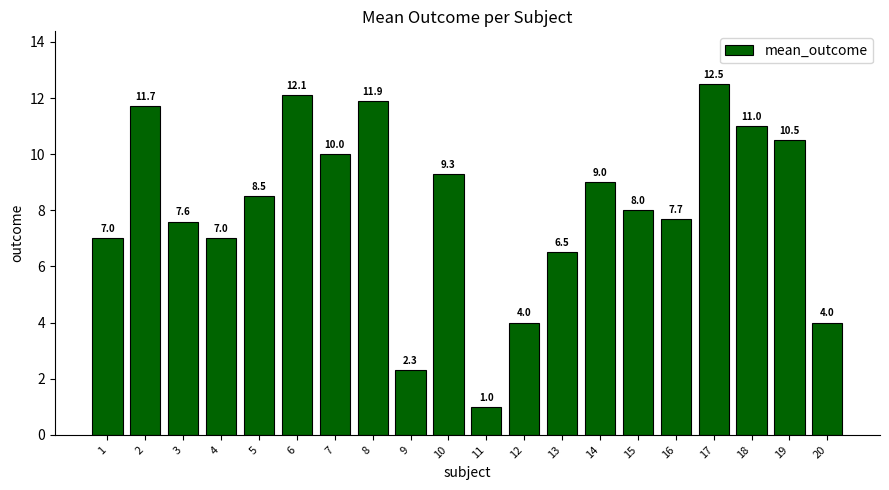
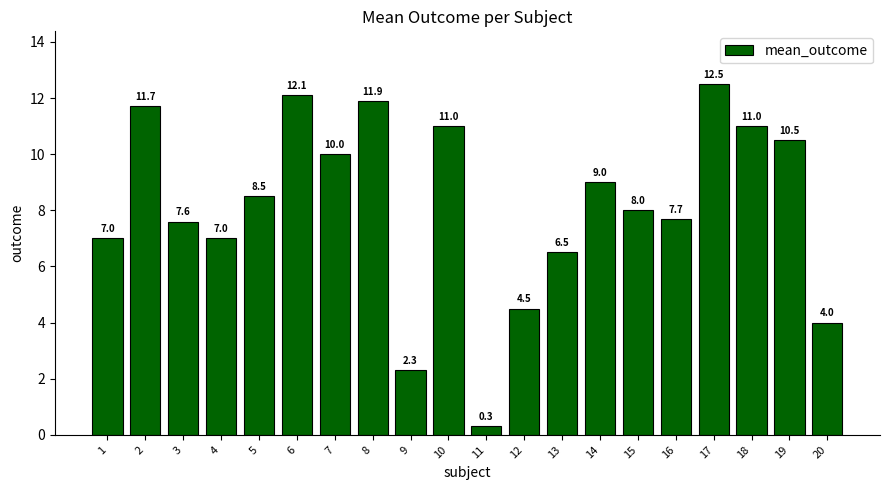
10: 9.3 -> 11.0
11: 1.0 -> 0.3
12: 4.0 -> 4.5
